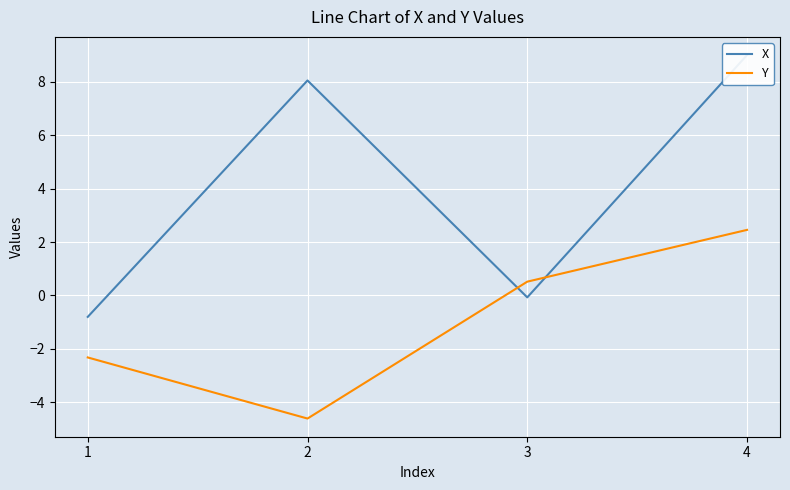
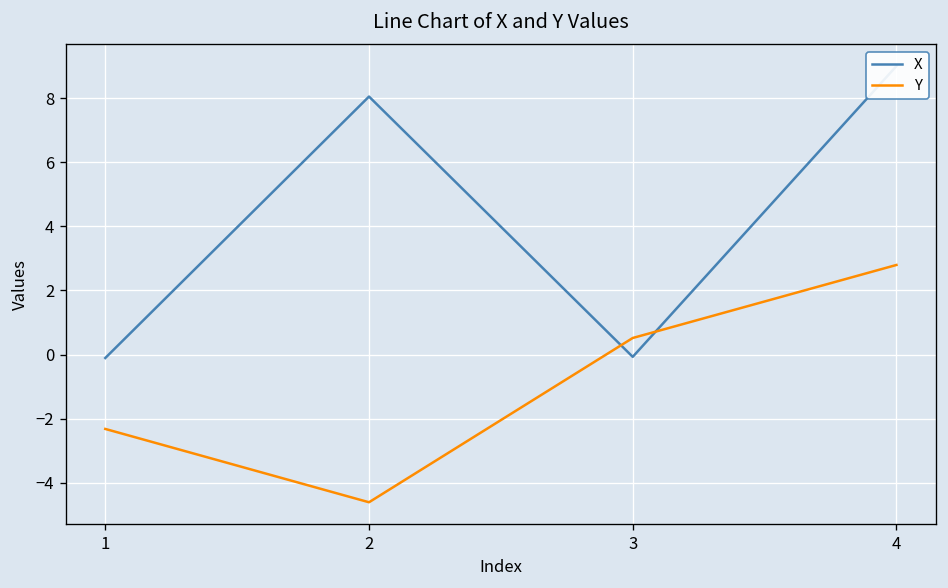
X, 1: -0.8 -> -0.1
Y, 4: 2.5 -> 2.8
